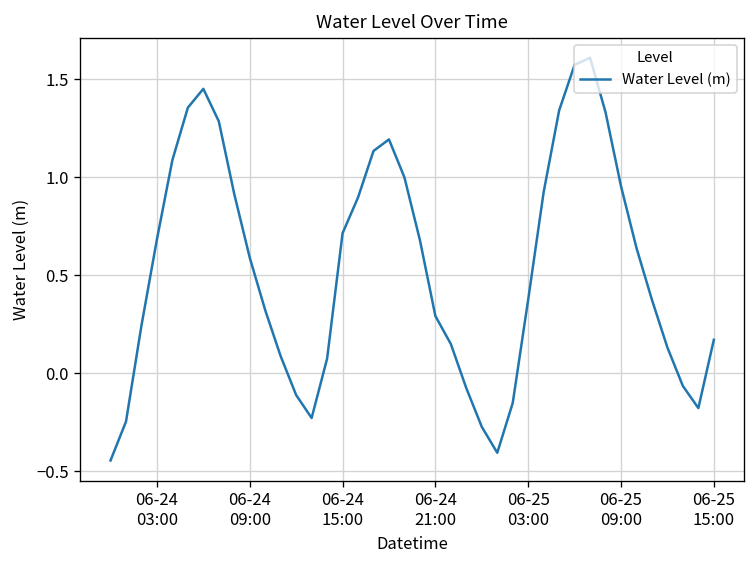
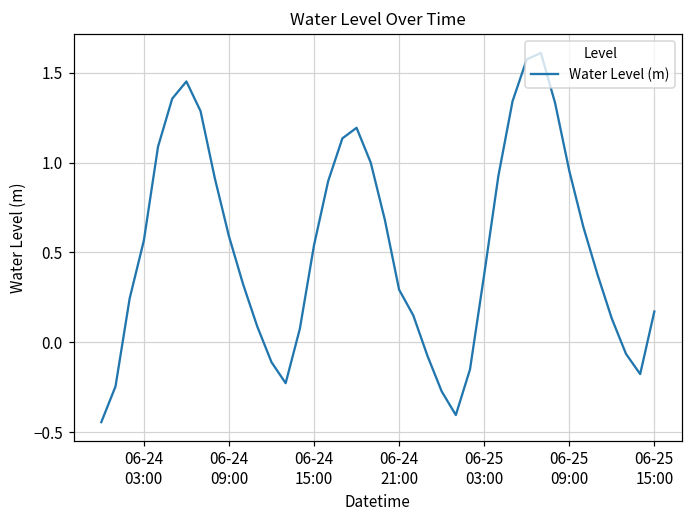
06-24 03:00: 0.68 -> 0.57
06-24 15:00: 0.72 -> 0.54
